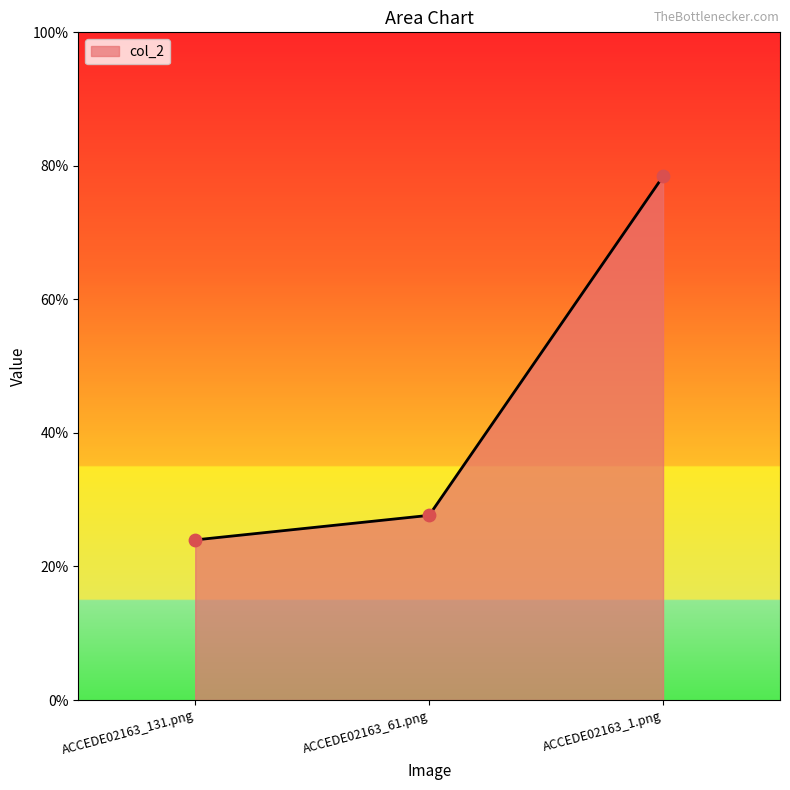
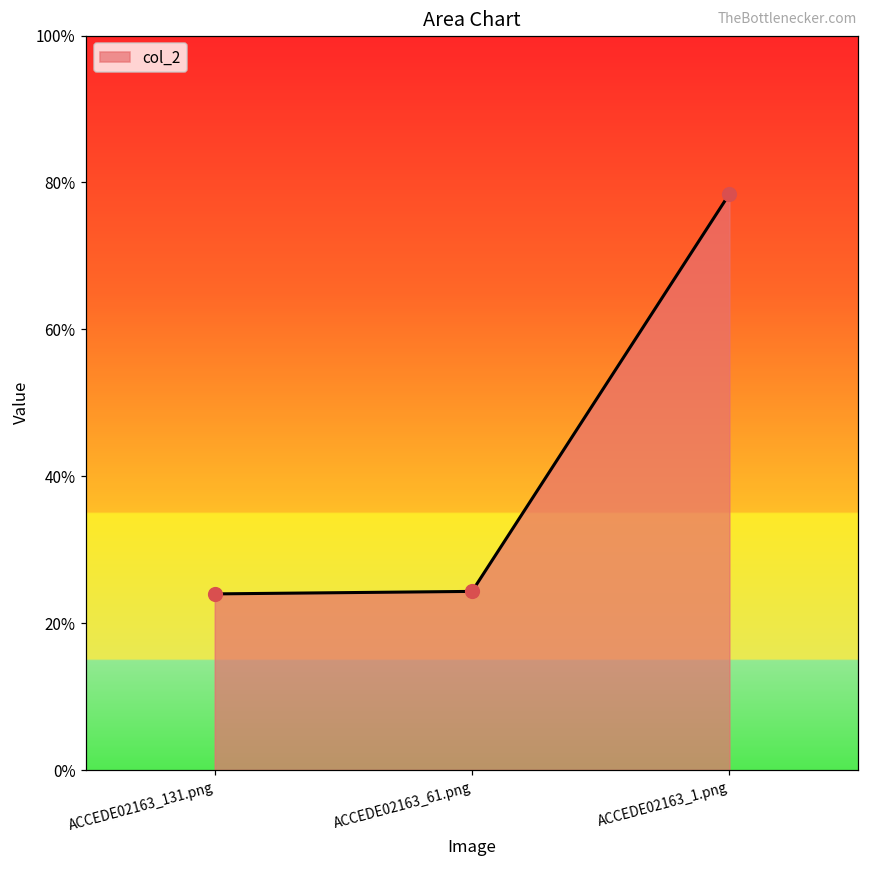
ACCEDE02163_61.png: 28% -> 24%
